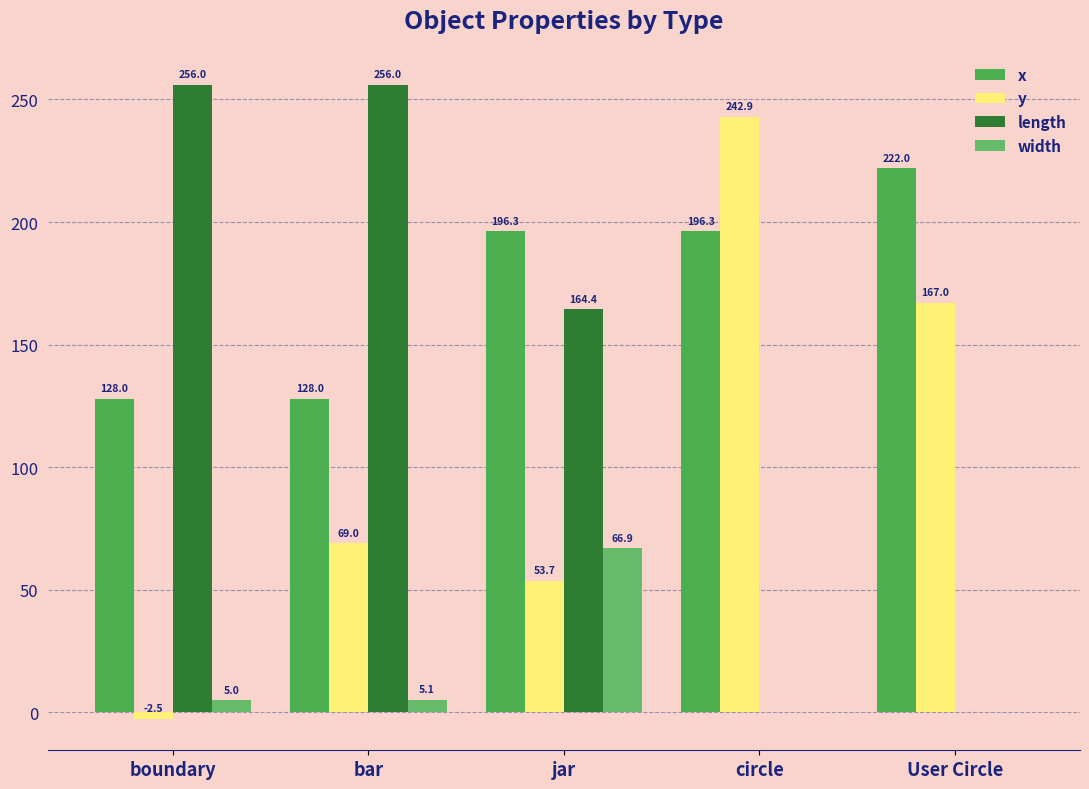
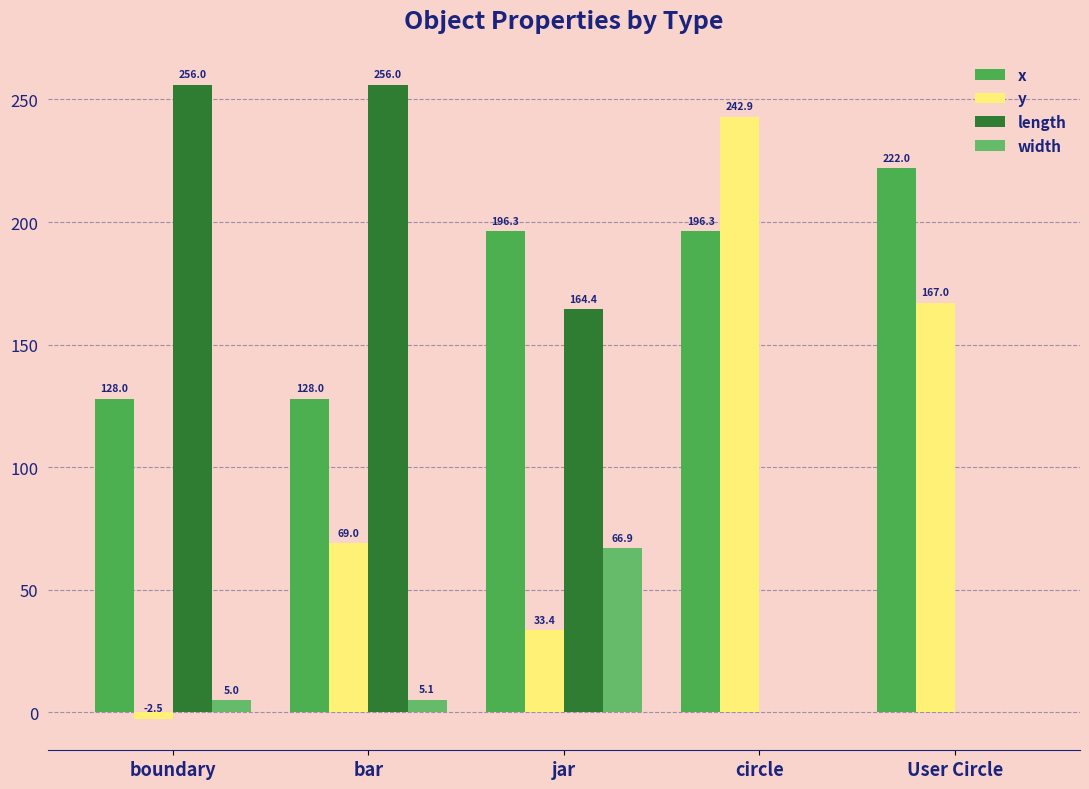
y, jar: 53.7 -> 33.4
